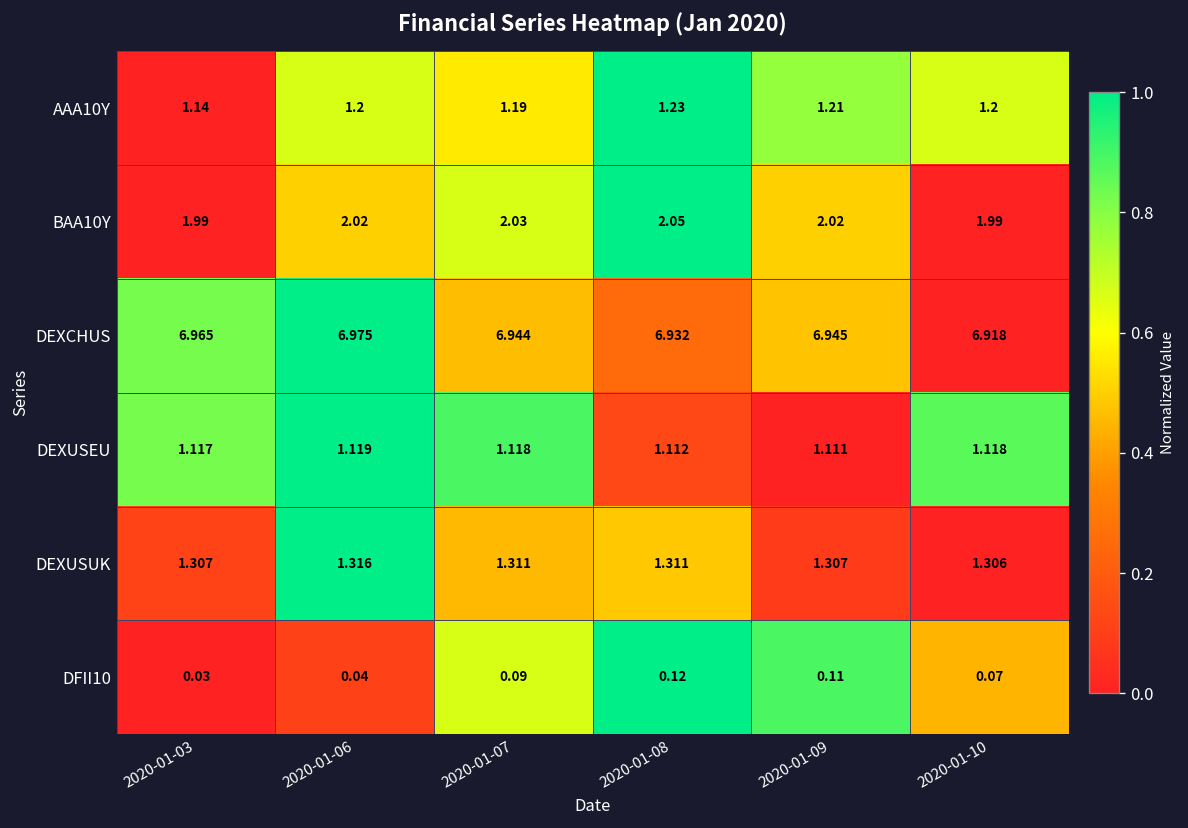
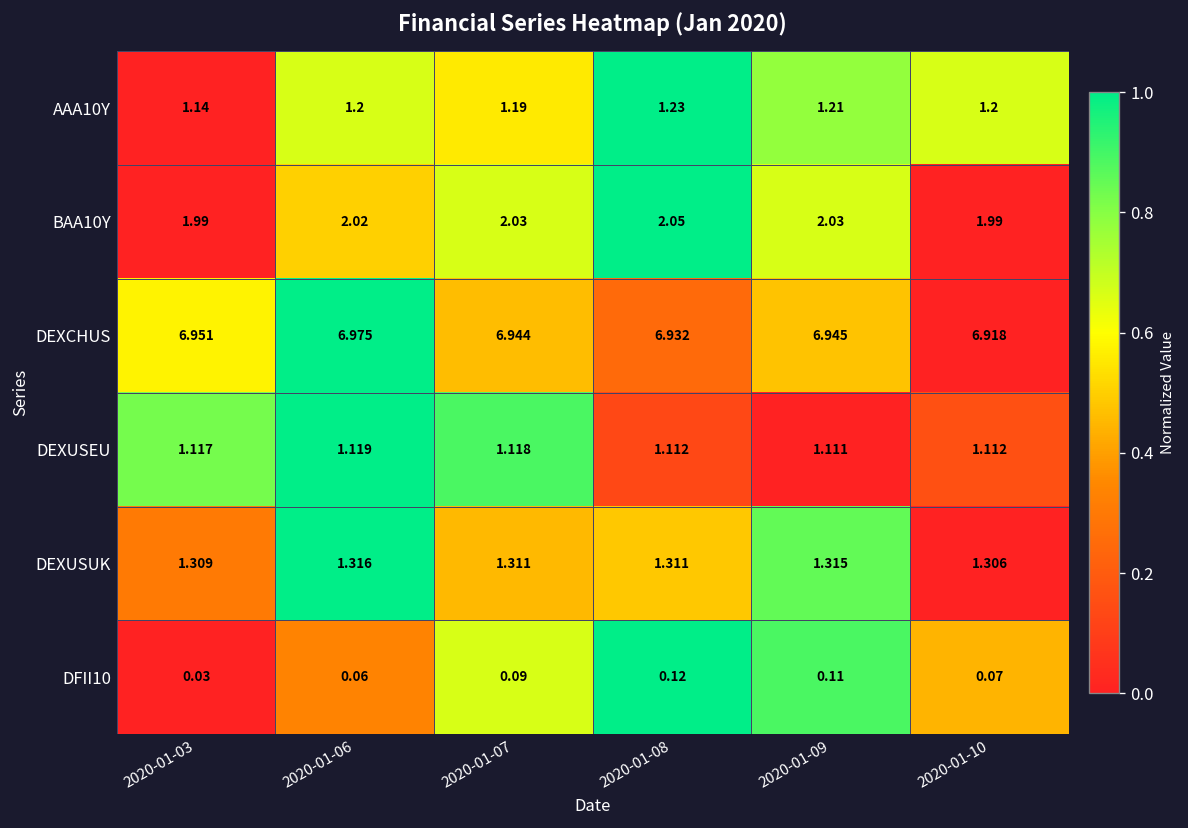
BAA10Y, 2020-01-09: 2.02 -> 2.03
DEXCHUS, 2020-01-03: 6.965 -> 6.951
DEXUSEU, 2020-01-10: 1.118 -> 1.112
DEXUSUK, 2020-01-03: 1.307 -> 1.309
DEXUSUK, 2020-01-09: 1.307 -> 1.315
DFII10, 2020-01-06: 0.04 -> 0.06
